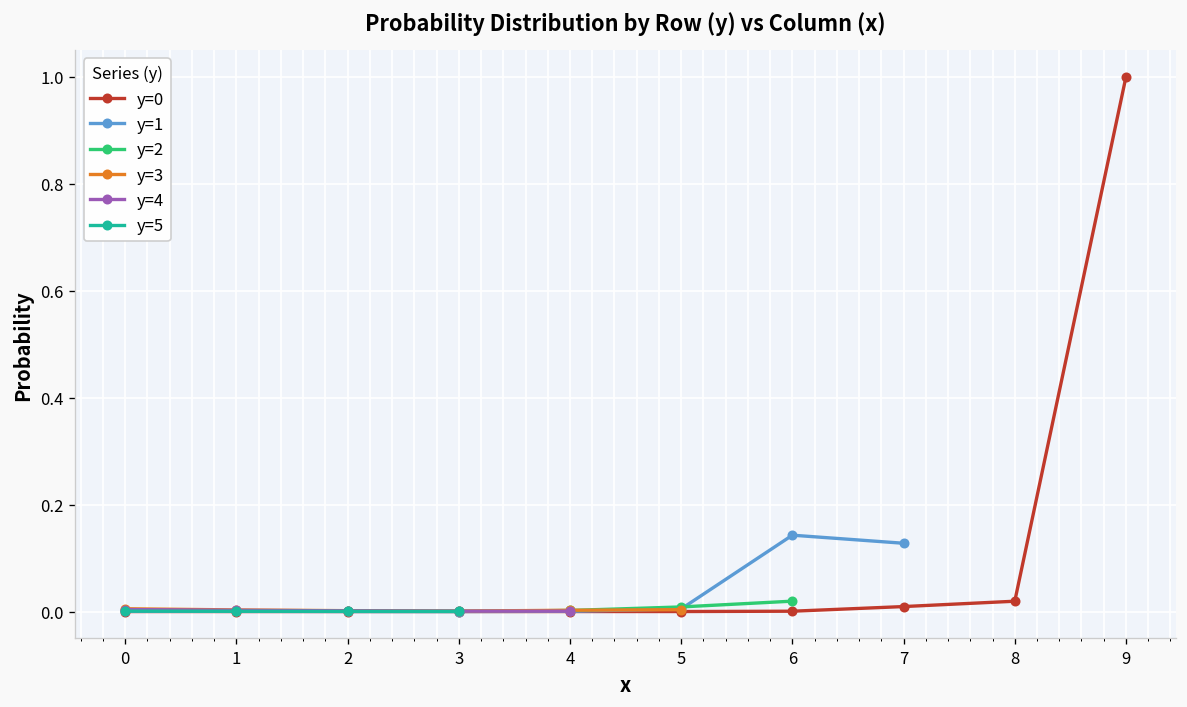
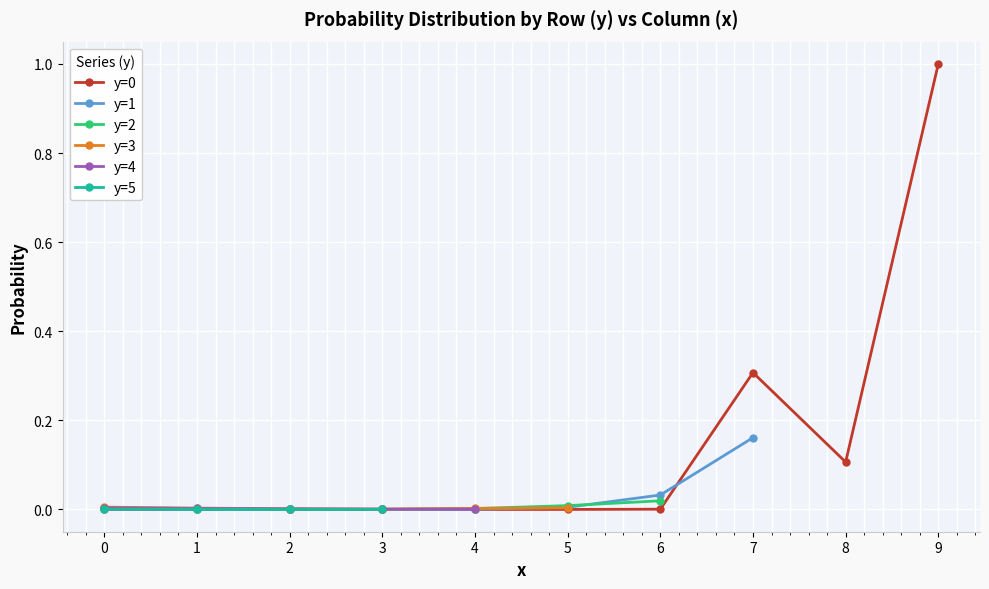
y=1, 6: 0.14 -> 0.03
y=0, 7: 0.01 -> 0.31
y=1, 7: 0.13 -> 0.16
y=0, 8: 0.02 -> 0.11
